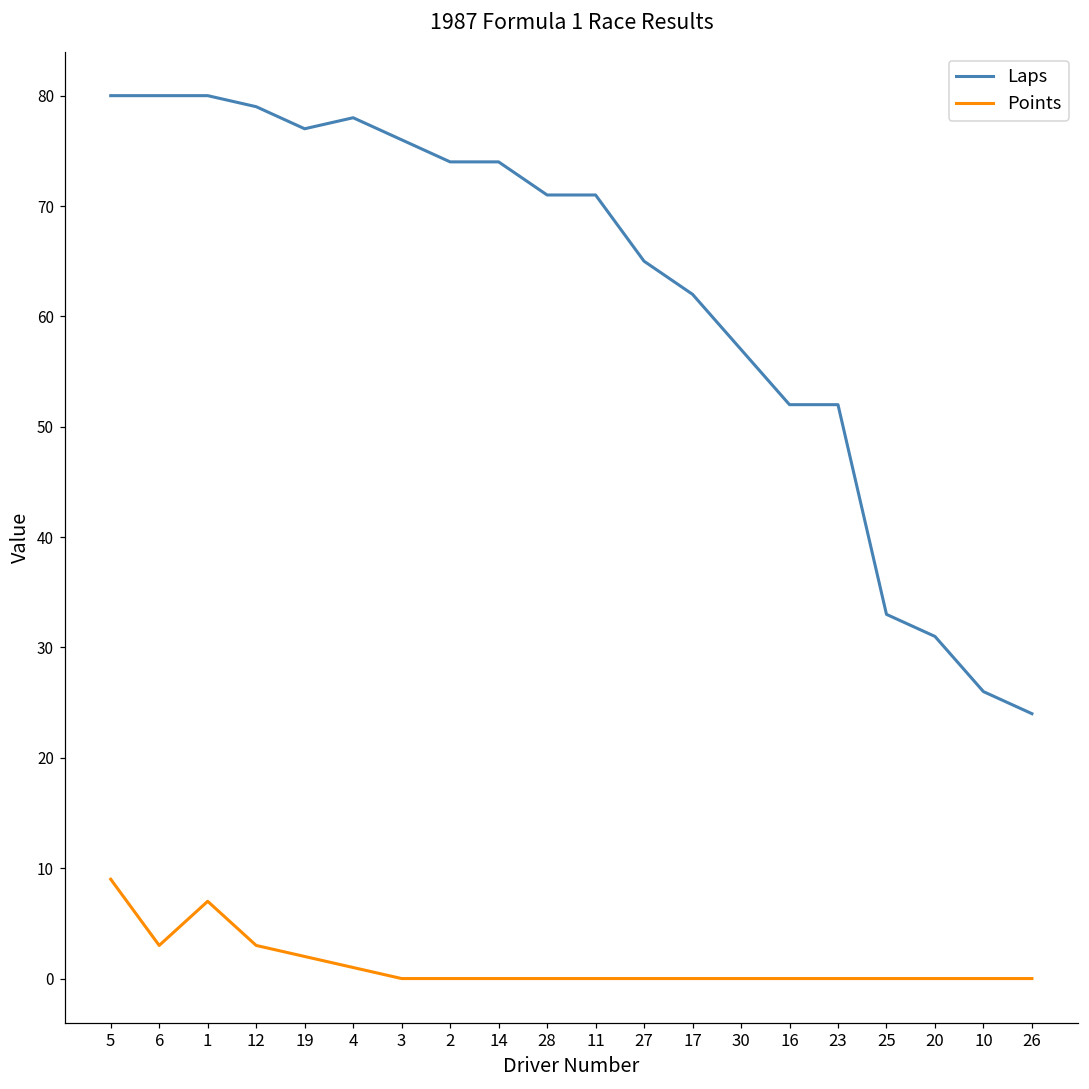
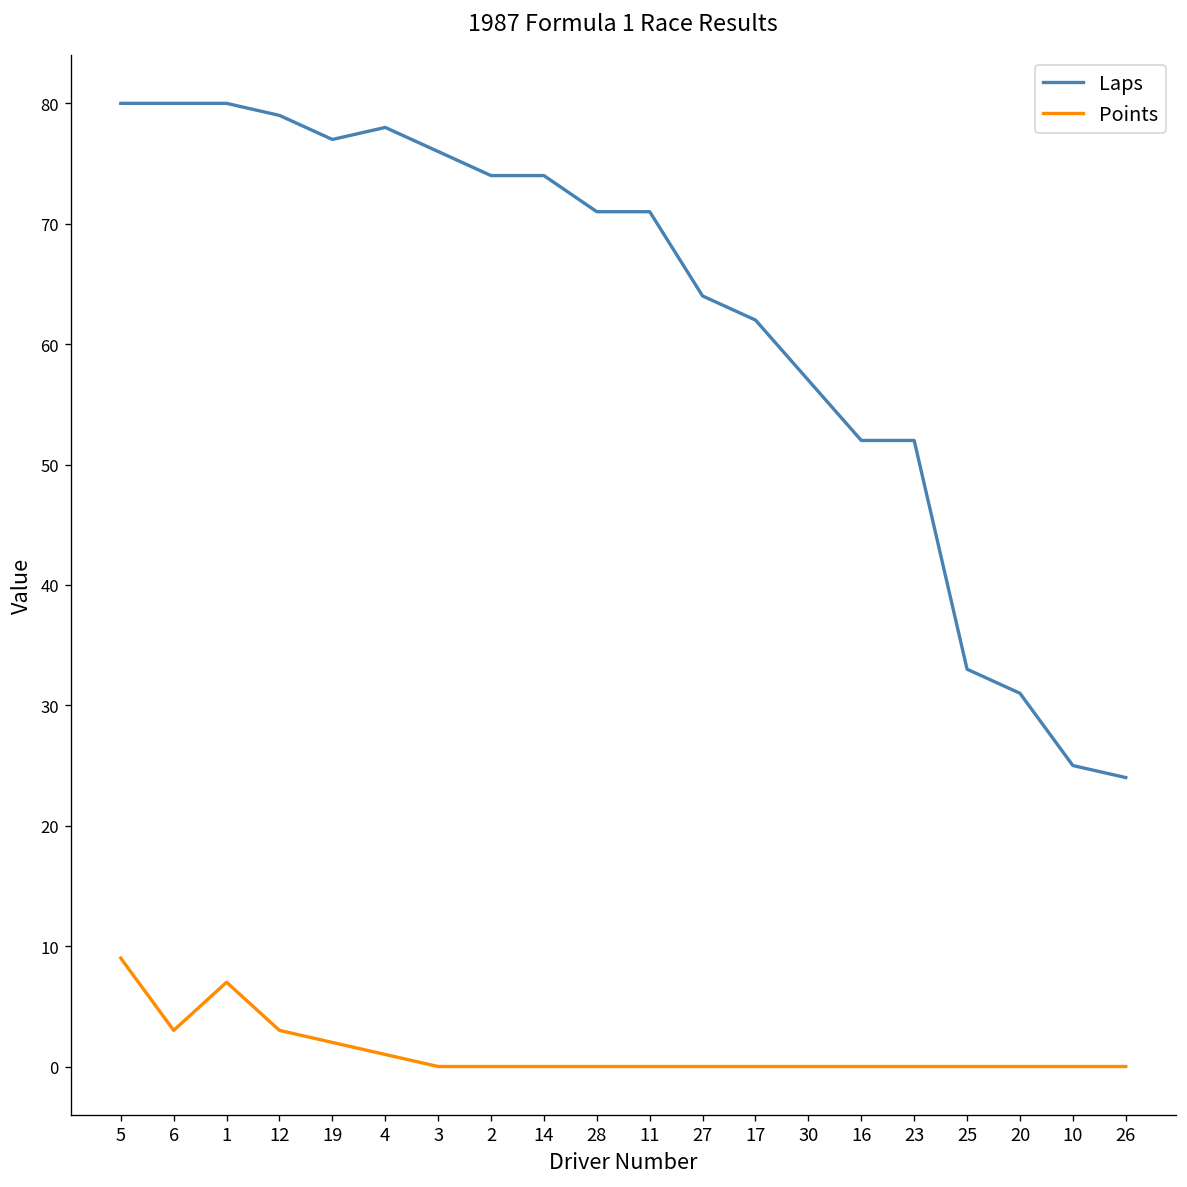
Laps, 27: 65 -> 64
Laps, 10: 26 -> 25
